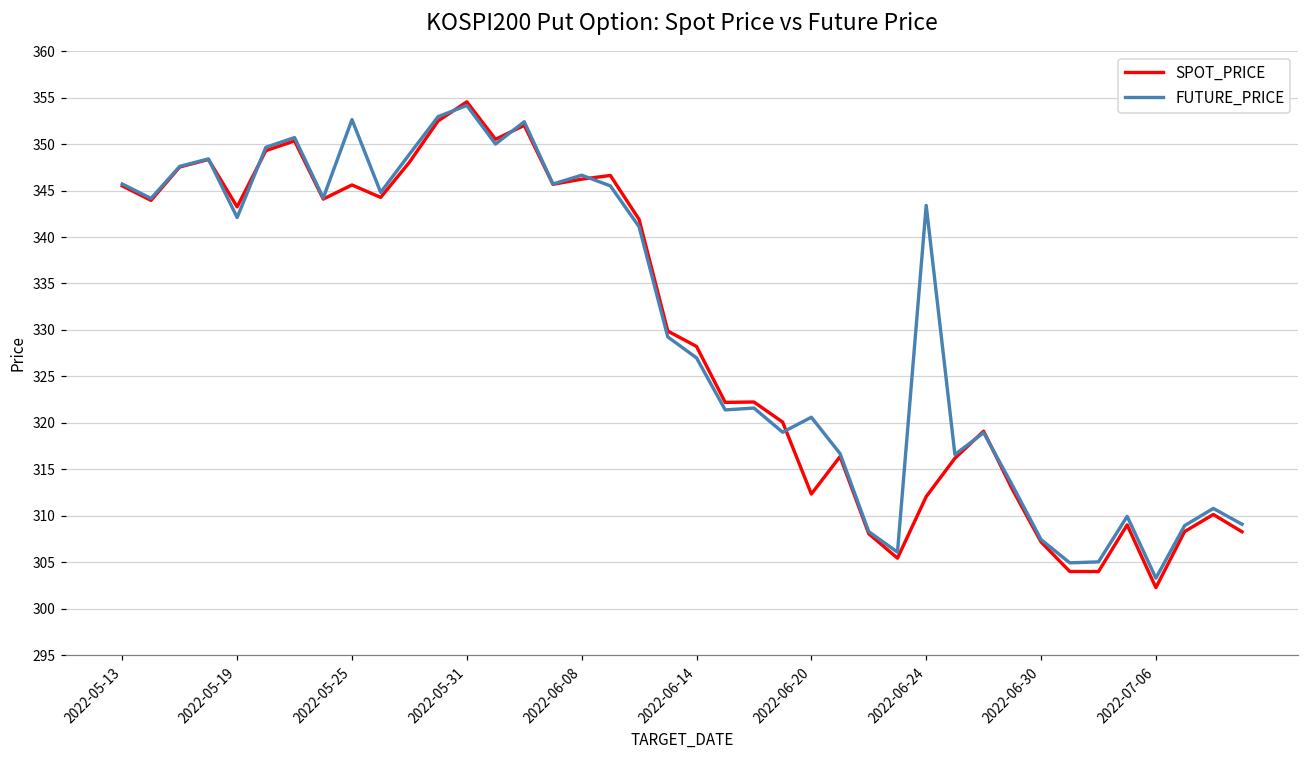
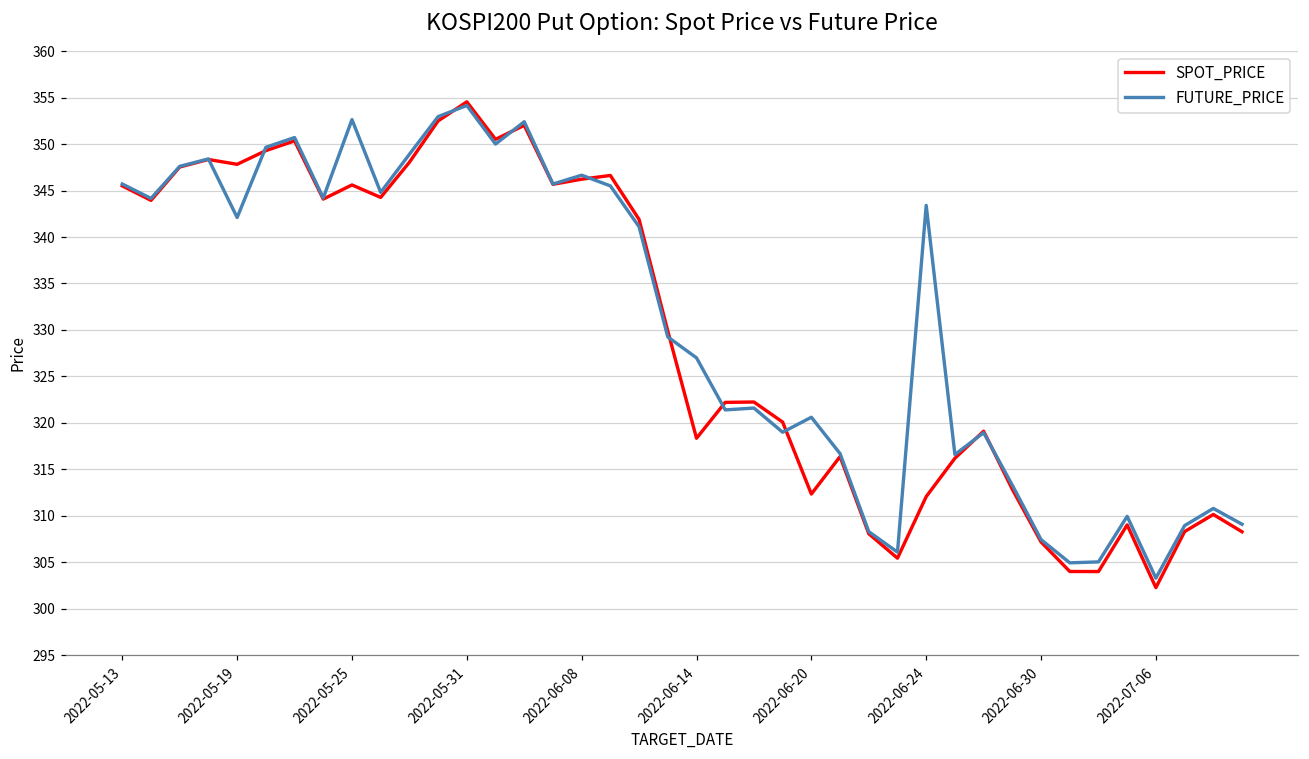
SPOT_PRICE, 2022-05-19: 343 -> 348
SPOT_PRICE, 2022-06-14: 328 -> 318
